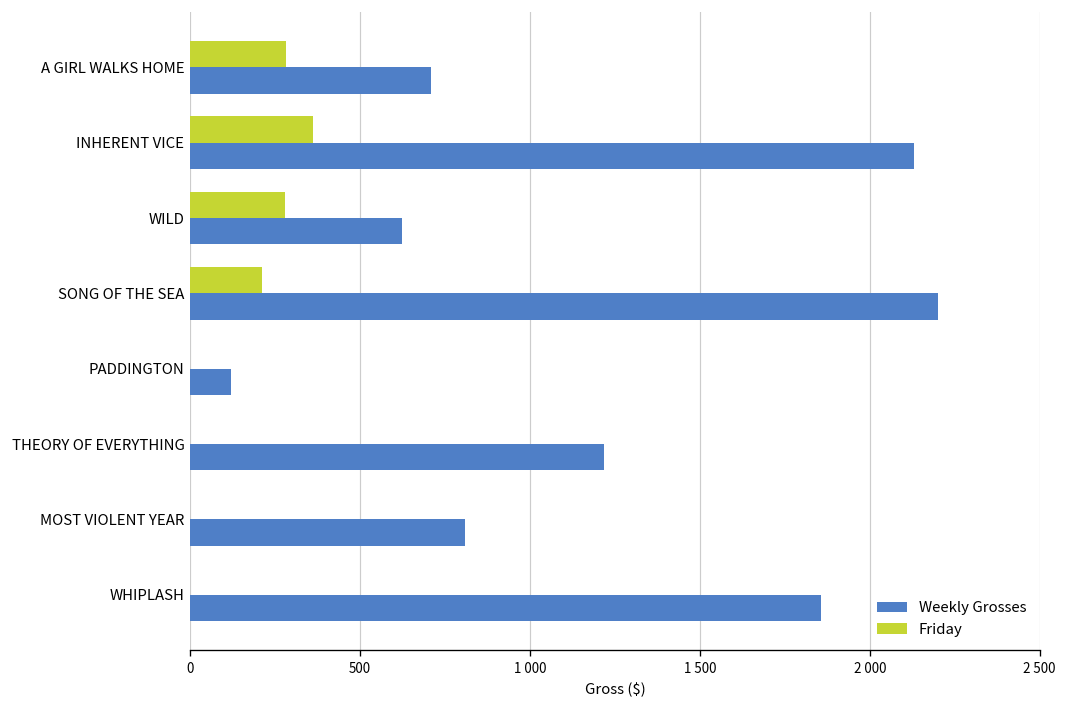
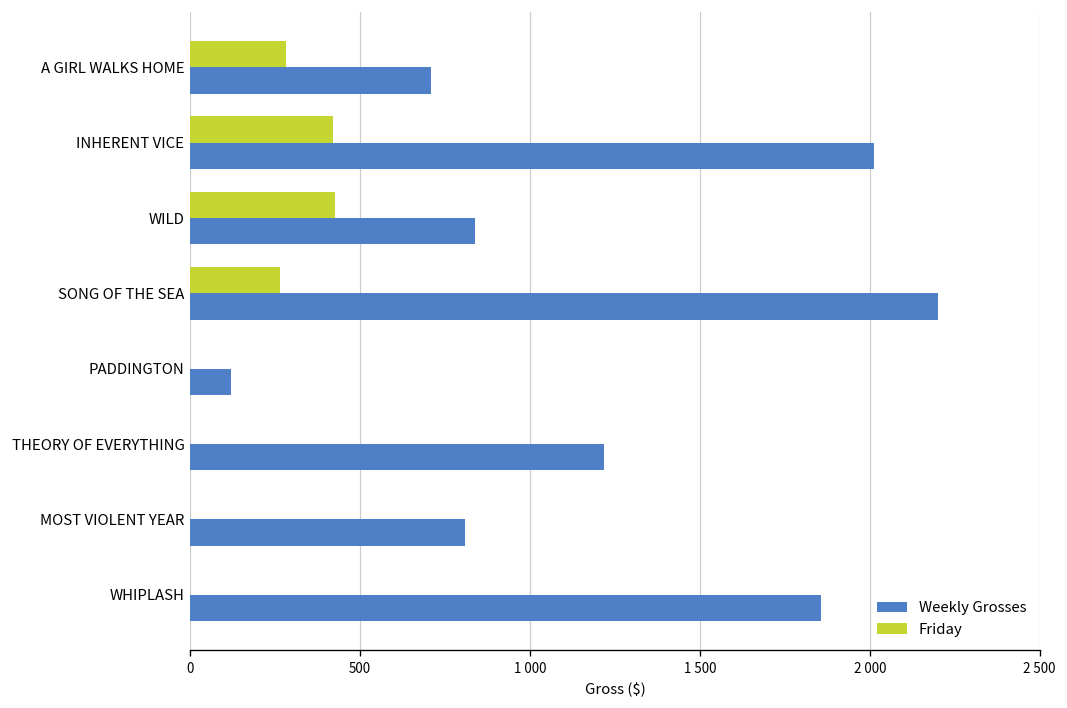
Friday, INHERENT VICE: 360 -> 420
Weekly Grosses, INHERENT VICE: 2130 -> 2010
Friday, WILD: 280 -> 430
Weekly Grosses, WILD: 620 -> 840
Friday, SONG OF THE SEA: 210 -> 270
